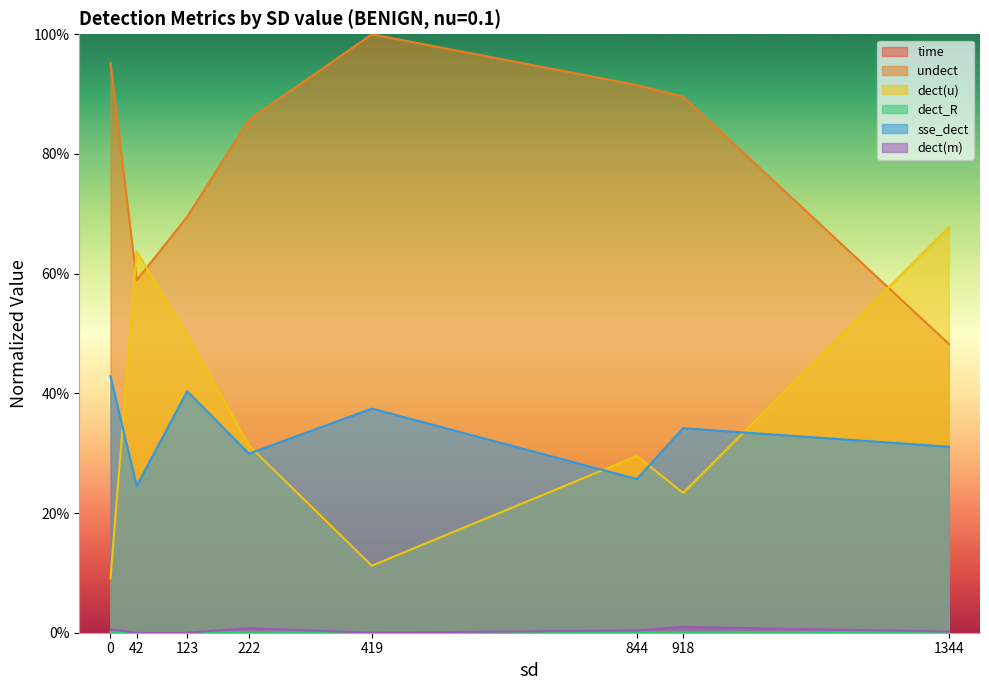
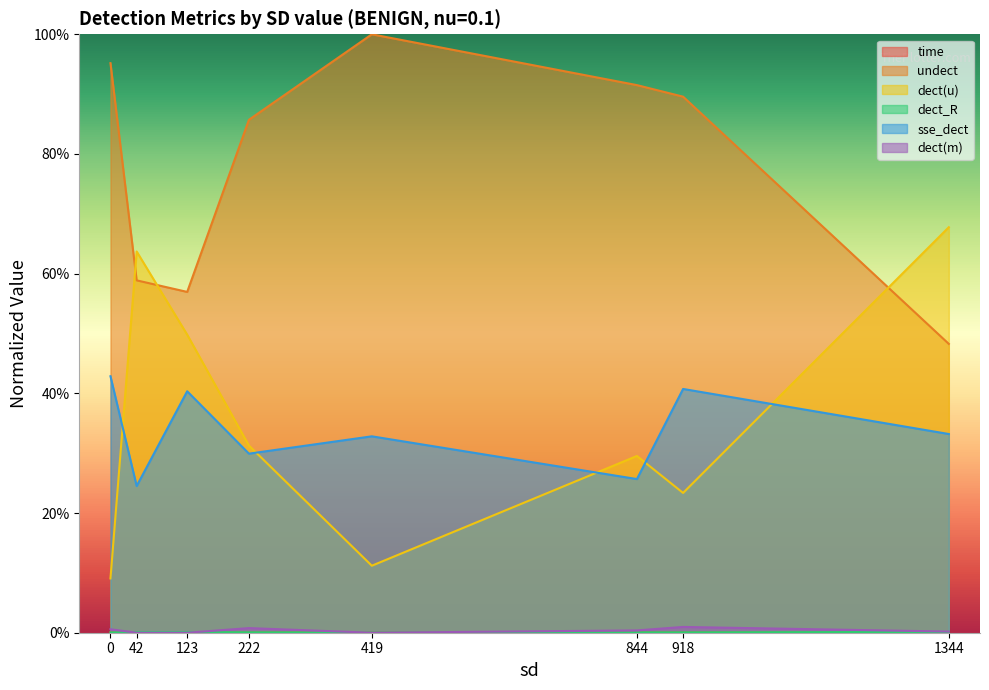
undect, 123: 69% -> 57%
sse_dect, 419: 37% -> 33%
sse_dect, 918: 34% -> 41%
sse_dect, 1344: 31% -> 33%
